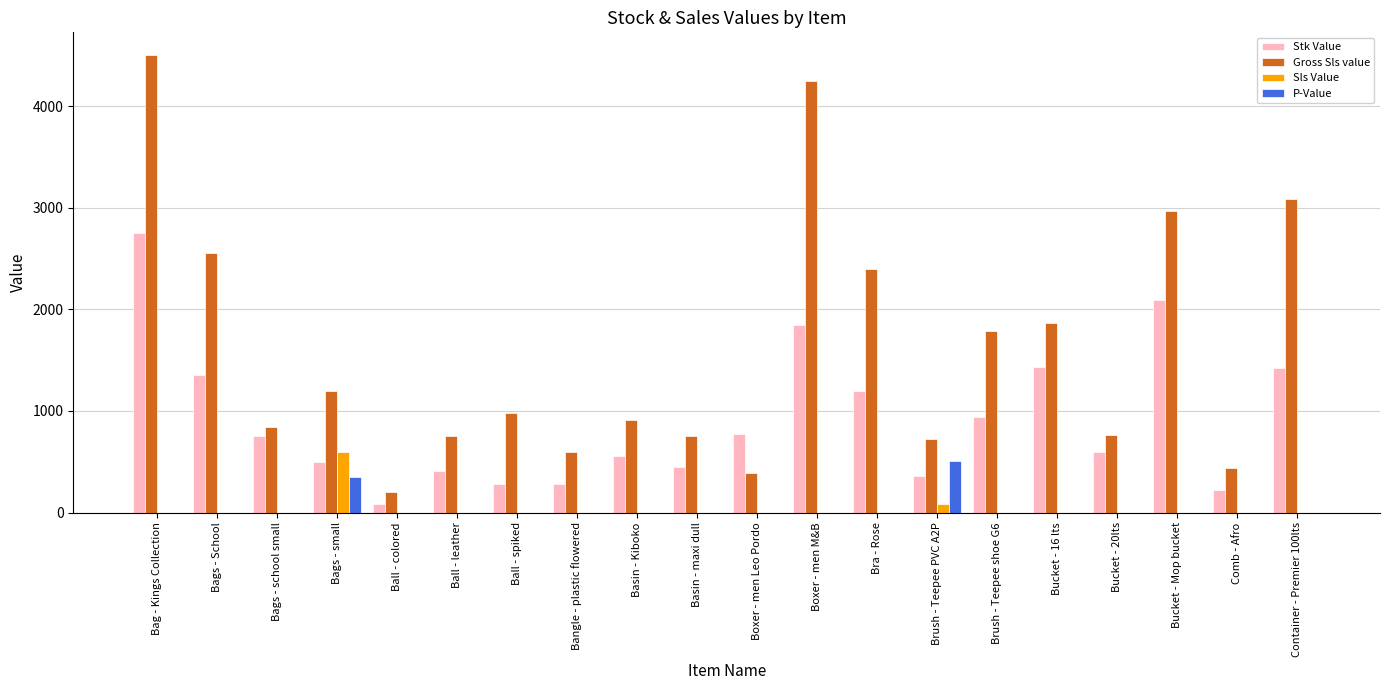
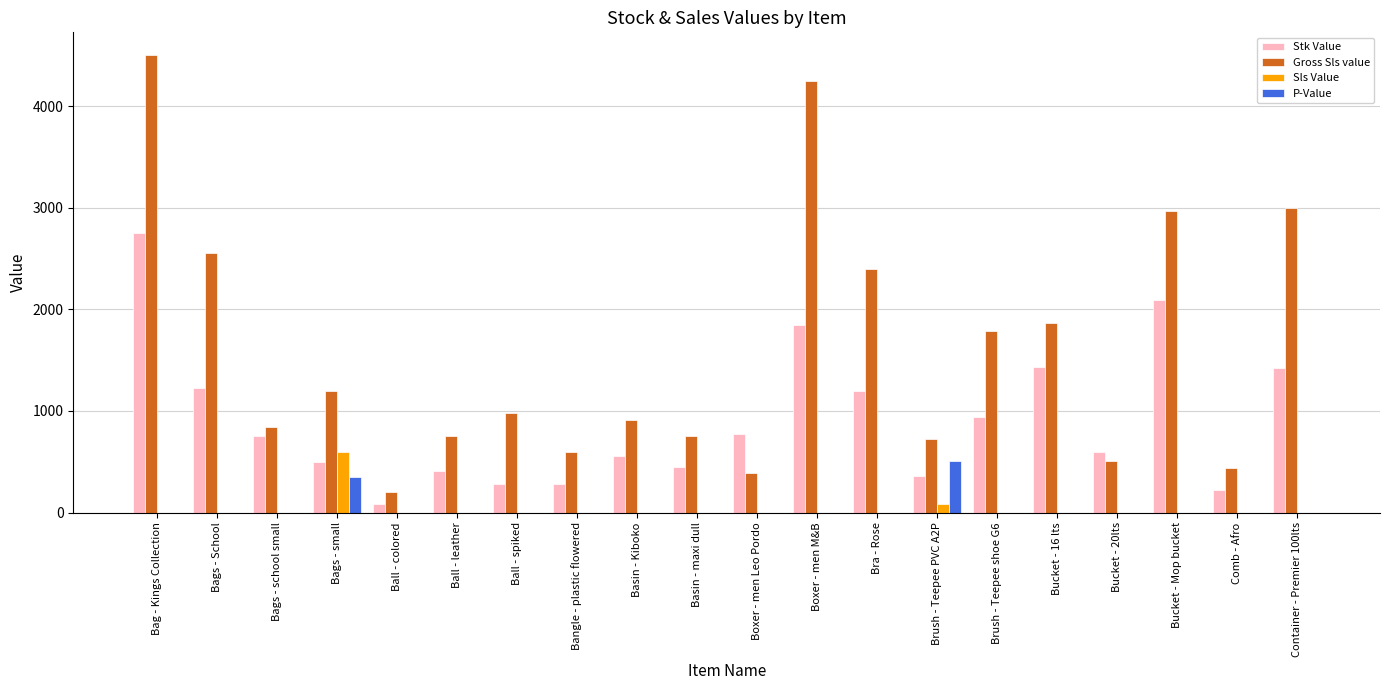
Stk Value, Bags - School: 1350 -> 1230
Gross Sls value, Bucket - 20lts: 760 -> 500
Gross Sls value, Container - Premier 100lts: 3090 -> 3000
